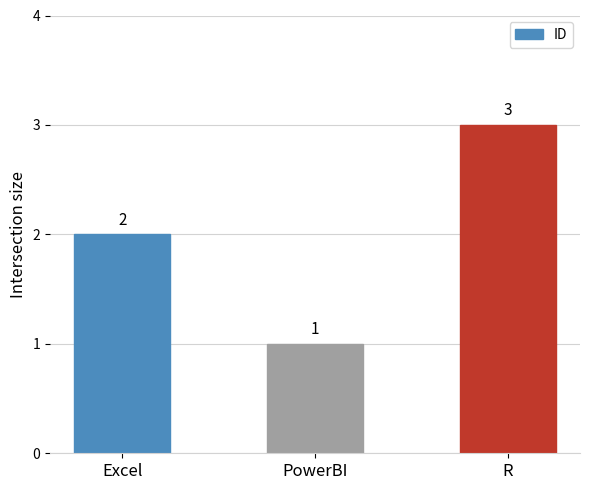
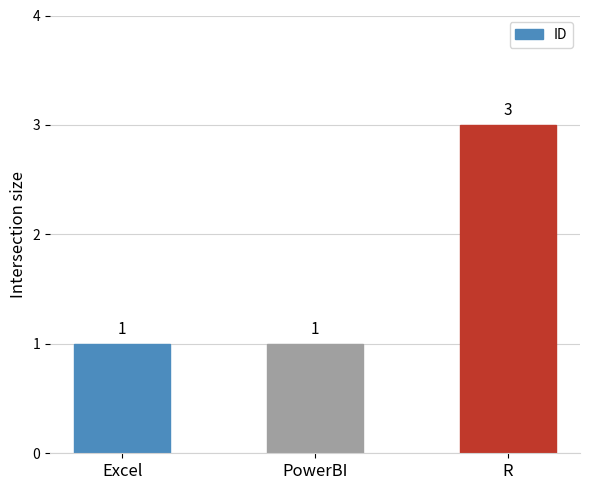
Excel: 2 -> 1
